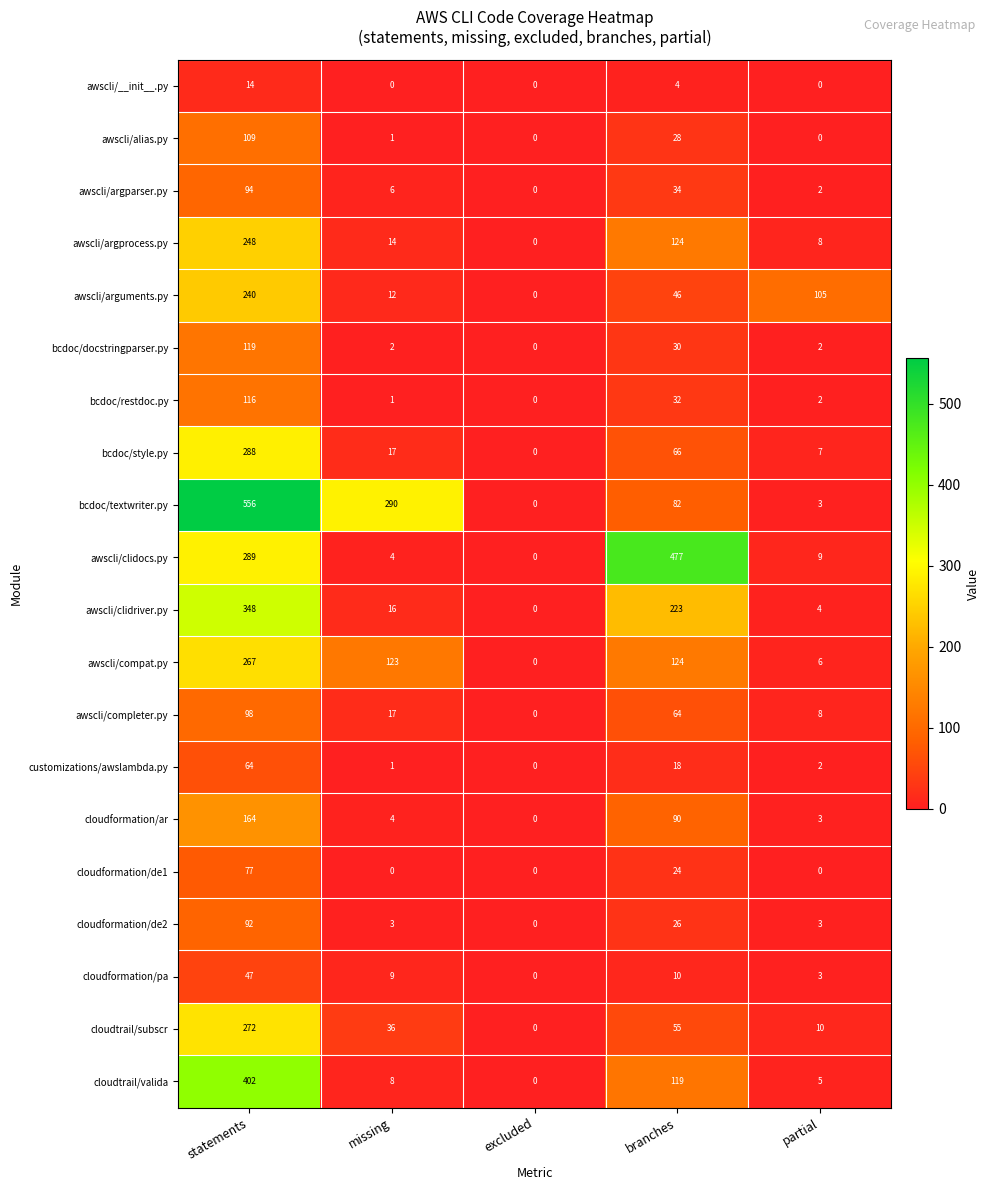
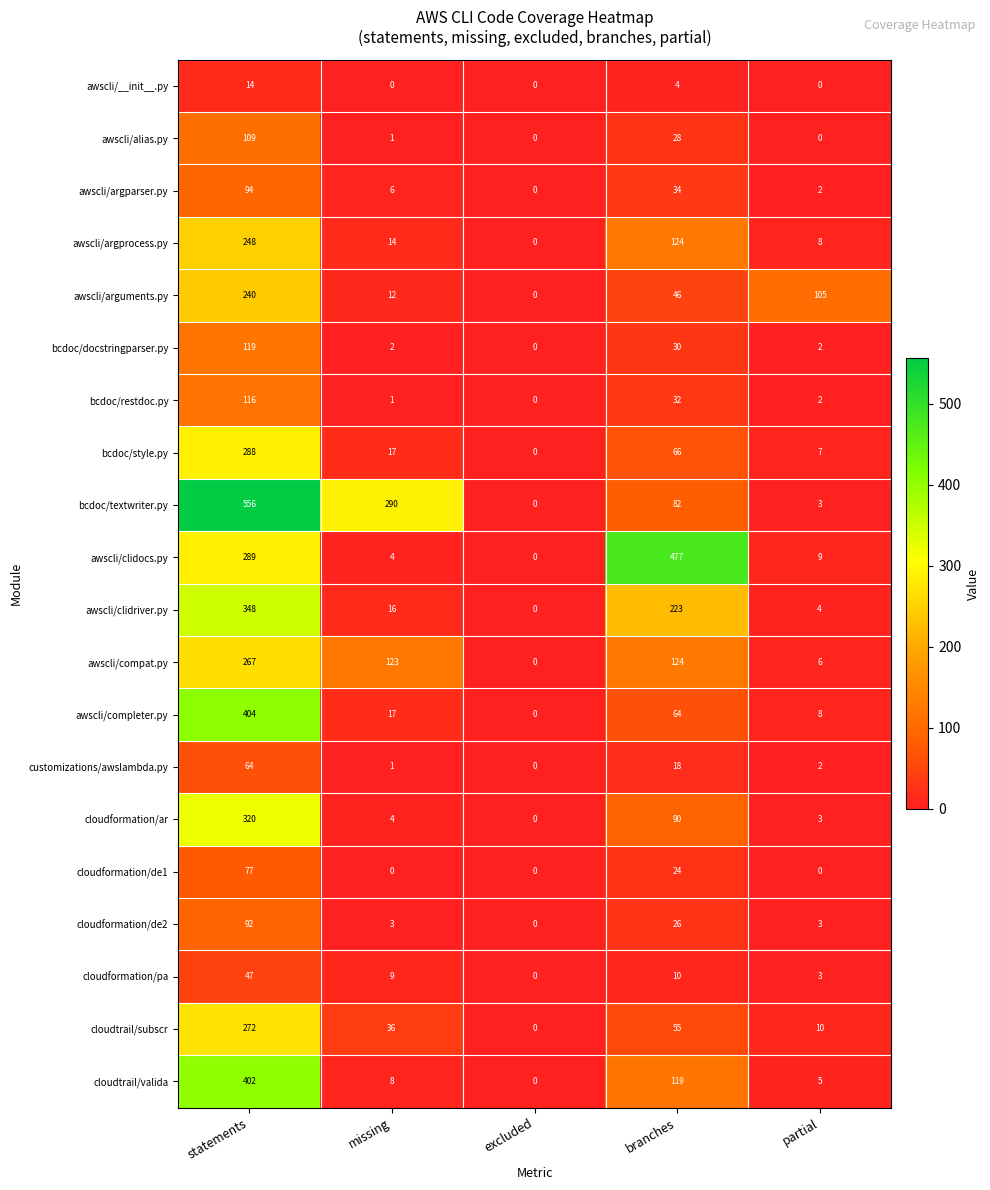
awscli/completer.py, statements: 98 -> 404
cloudformation/ar, statements: 164 -> 320
